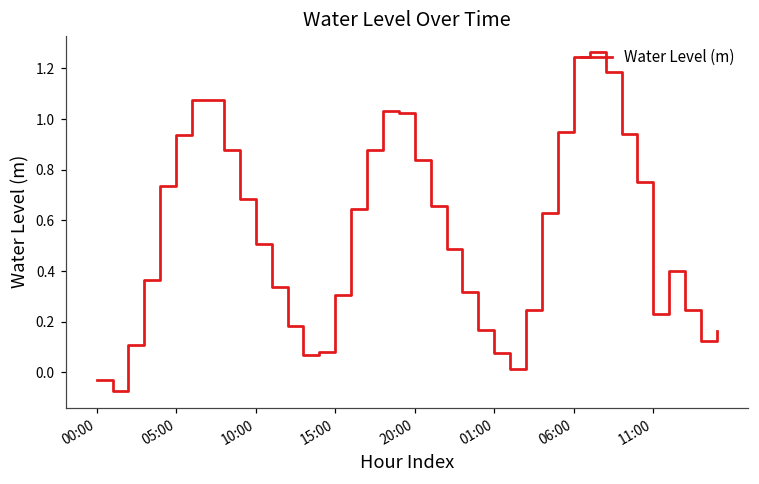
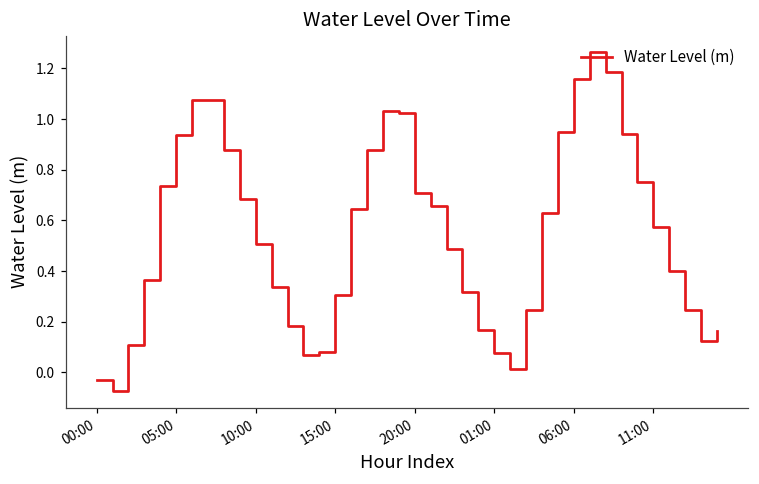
20:00: 0.84 -> 0.71
06:00: 1.25 -> 1.16
11:00: 0.23 -> 0.57
